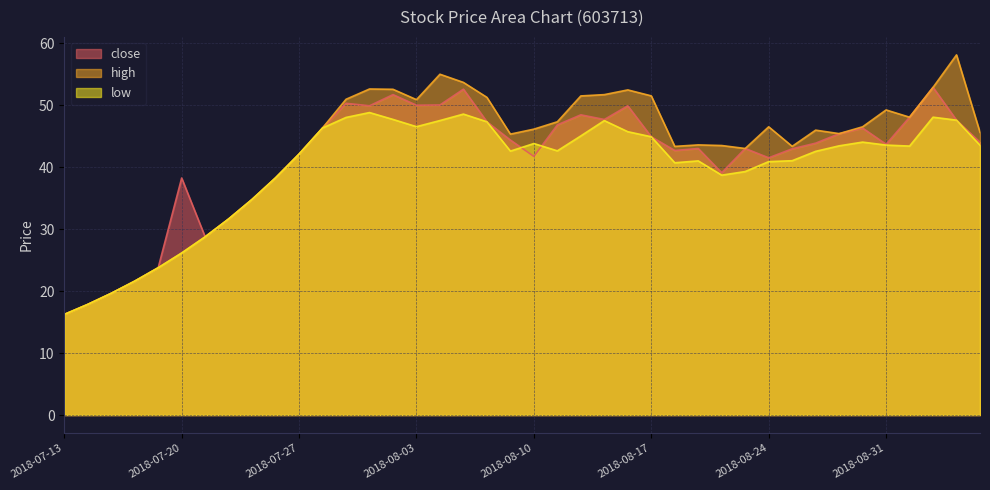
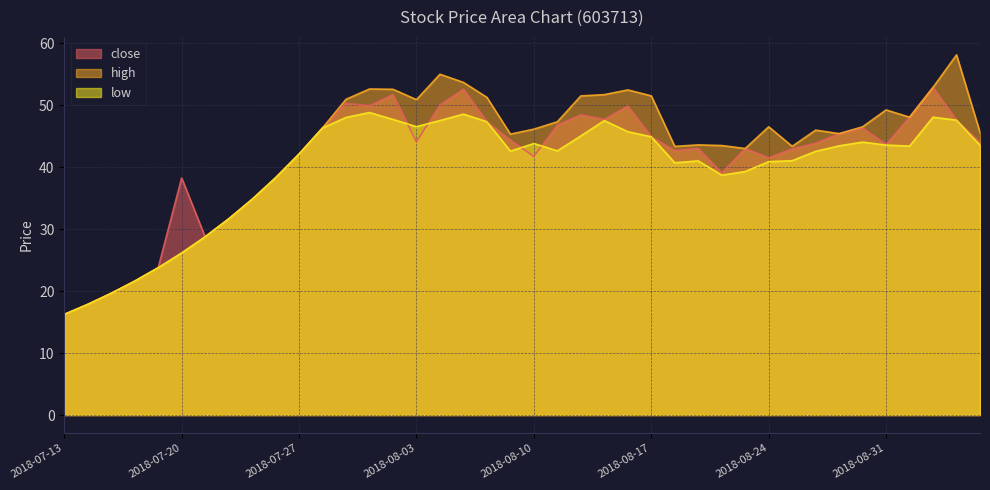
close, 2018-08-03: 50 -> 44
